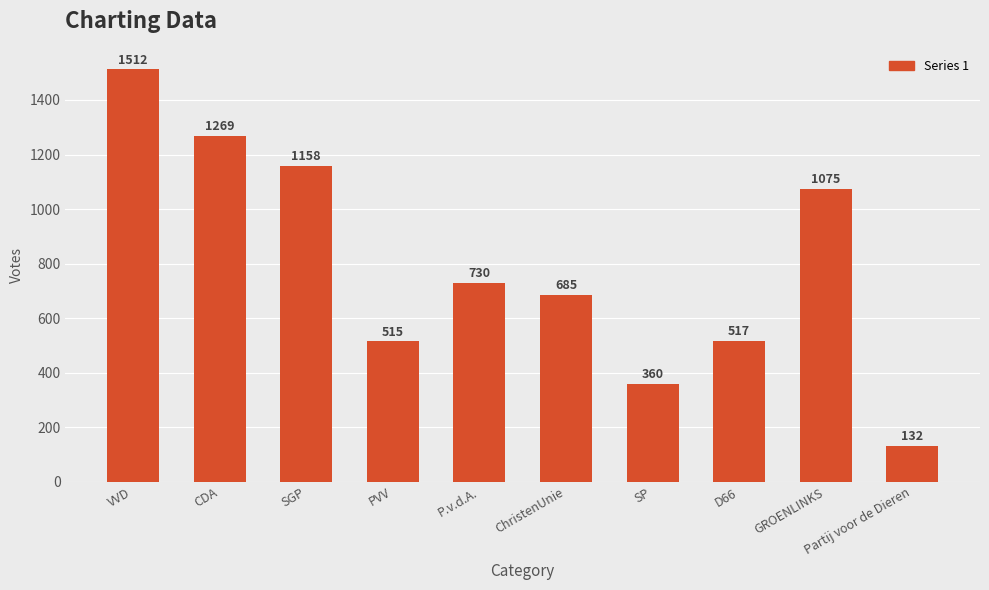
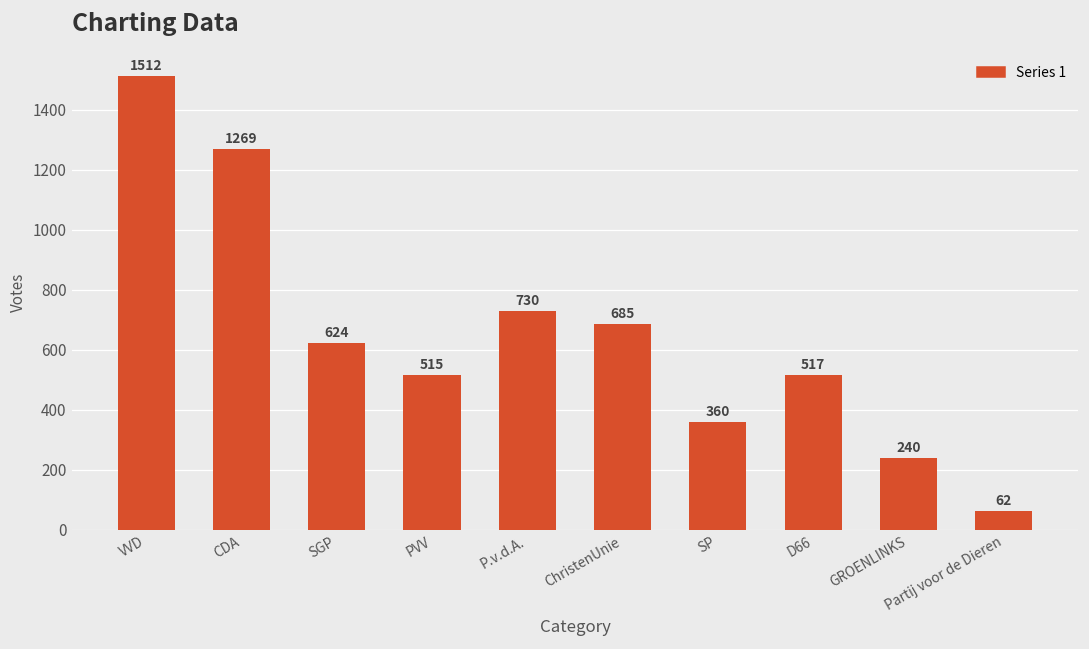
SGP: 1158 -> 624
GROENLINKS: 1075 -> 240
Partij voor de Dieren: 132 -> 62
